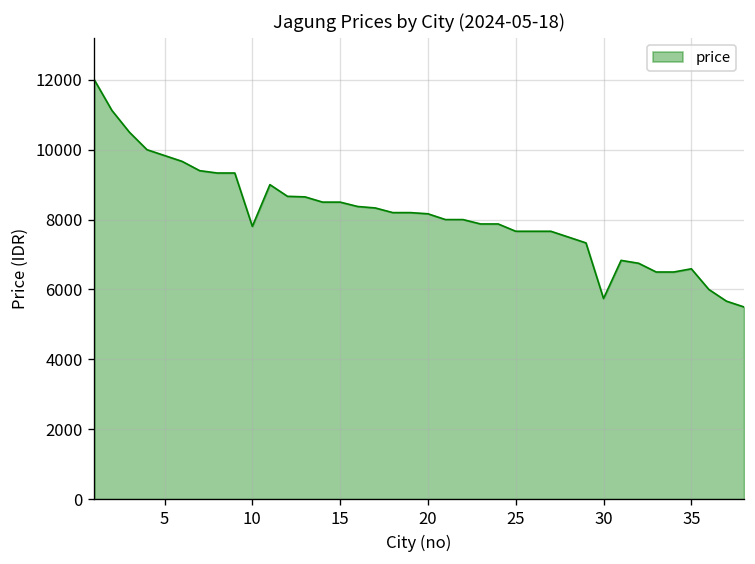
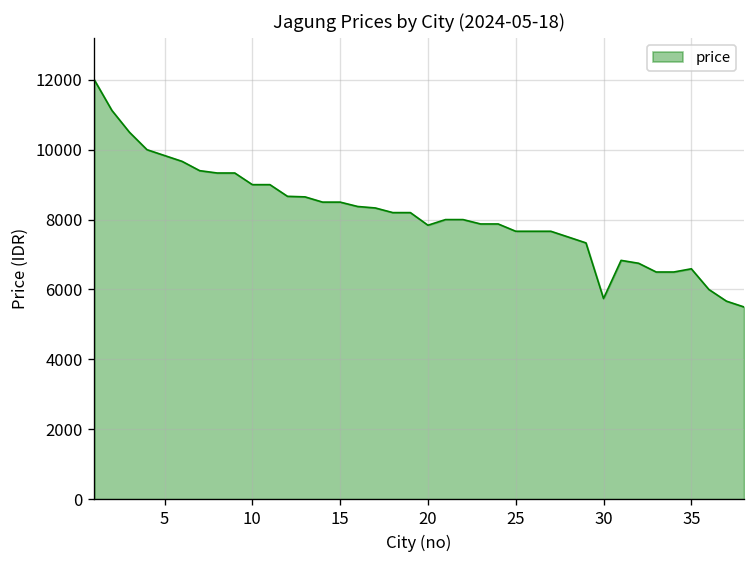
10: 7800 -> 9000
20: 8200 -> 7800
